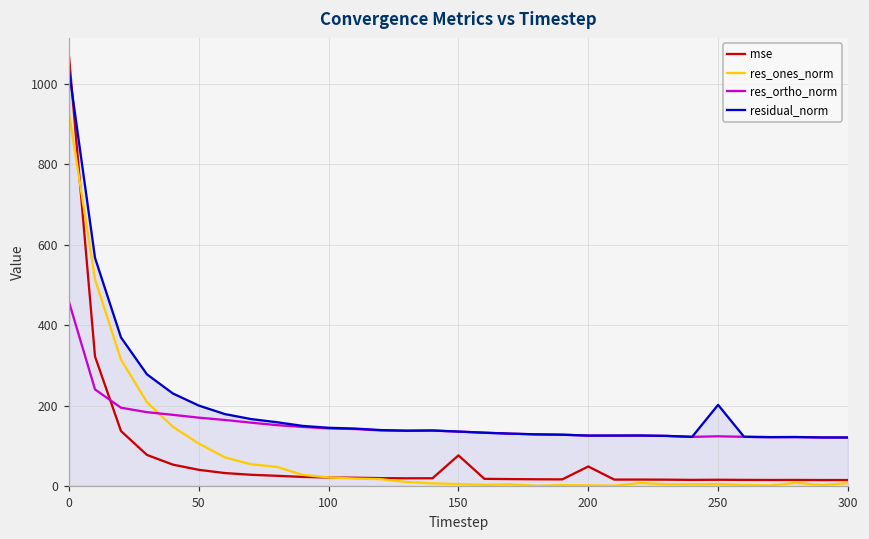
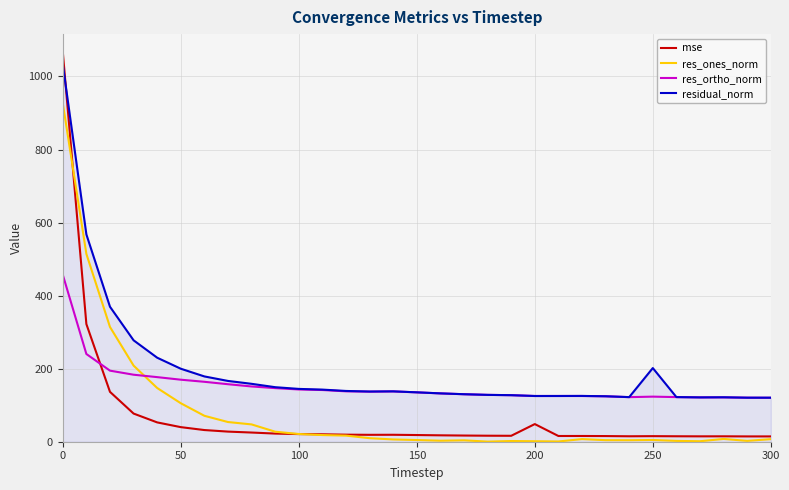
mse, 150: 80 -> 20
